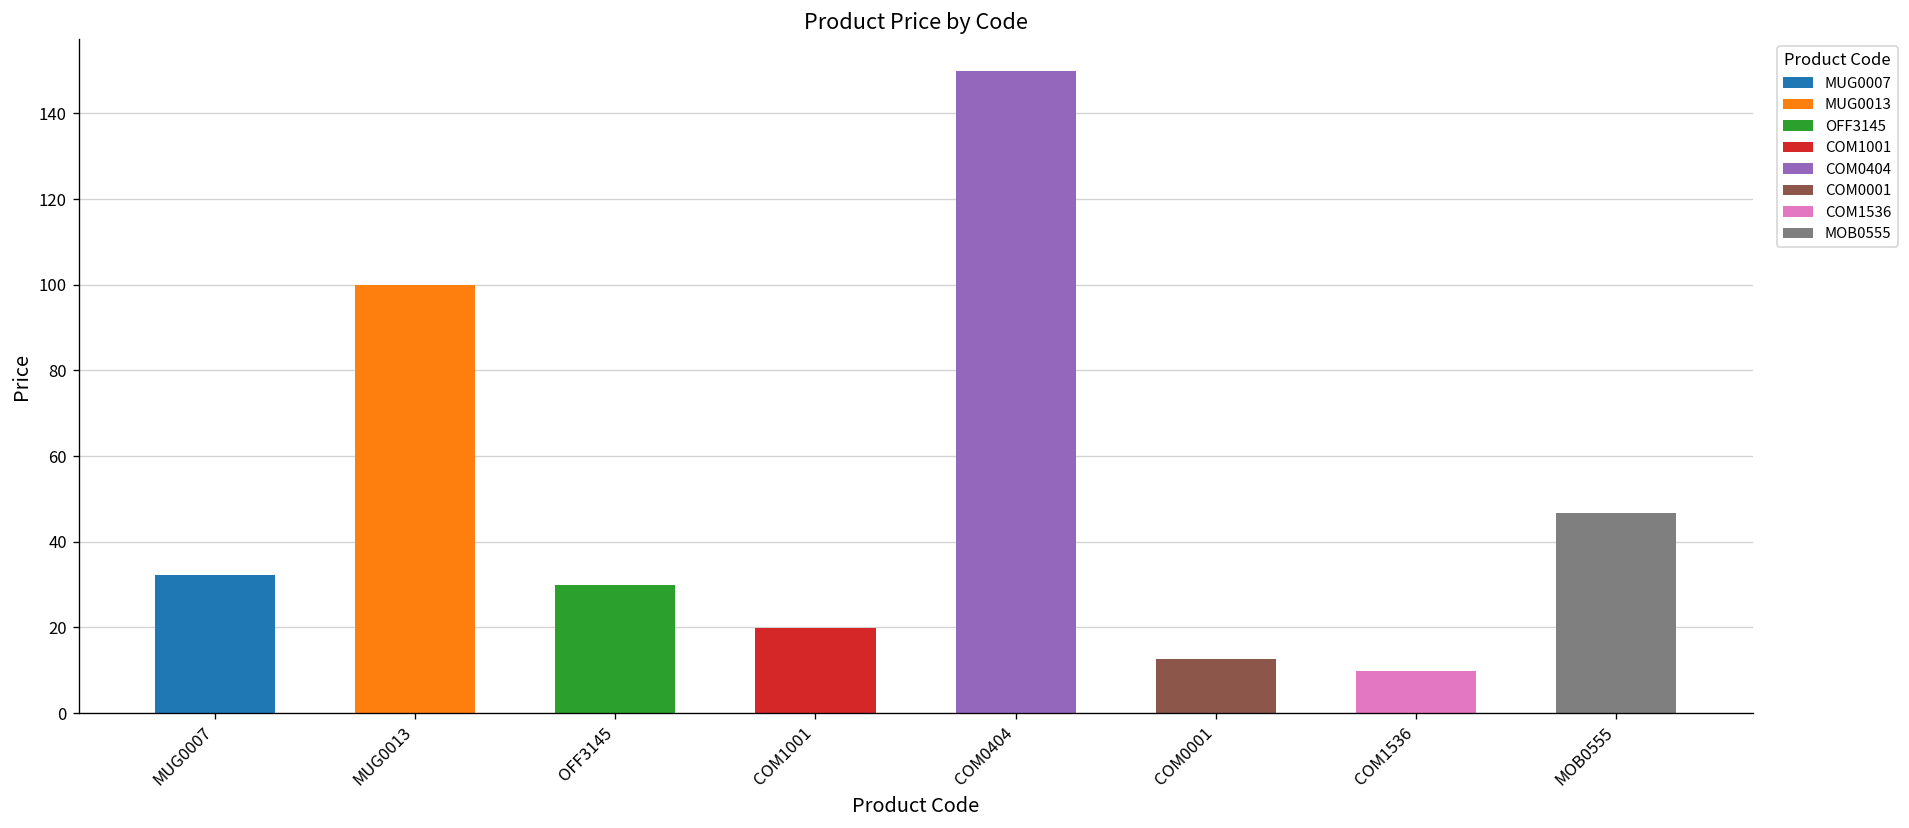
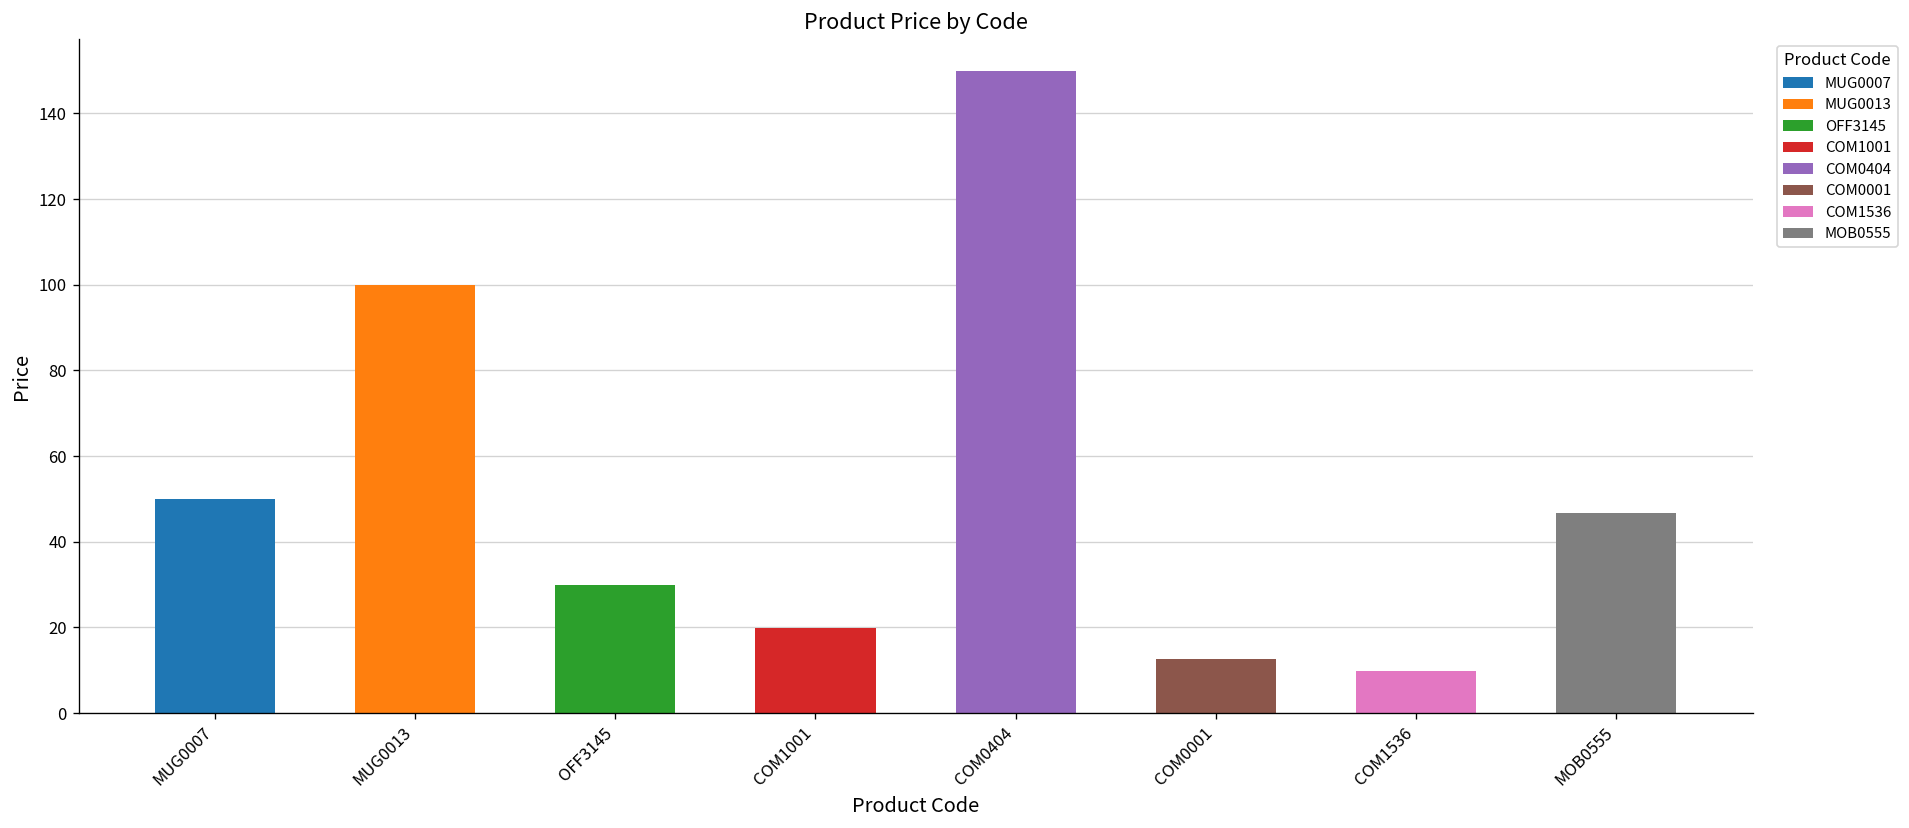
MUG0007: 32 -> 50
